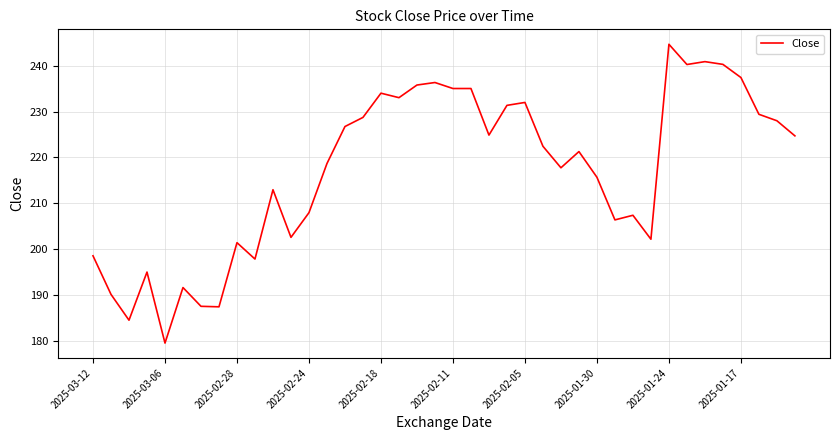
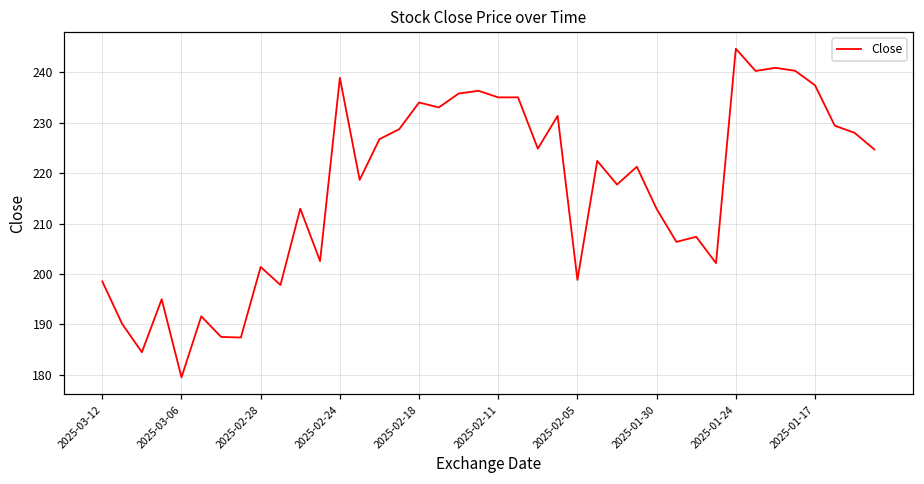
2025-02-24: 208 -> 239
2025-02-05: 232 -> 199
2025-01-30: 216 -> 213
